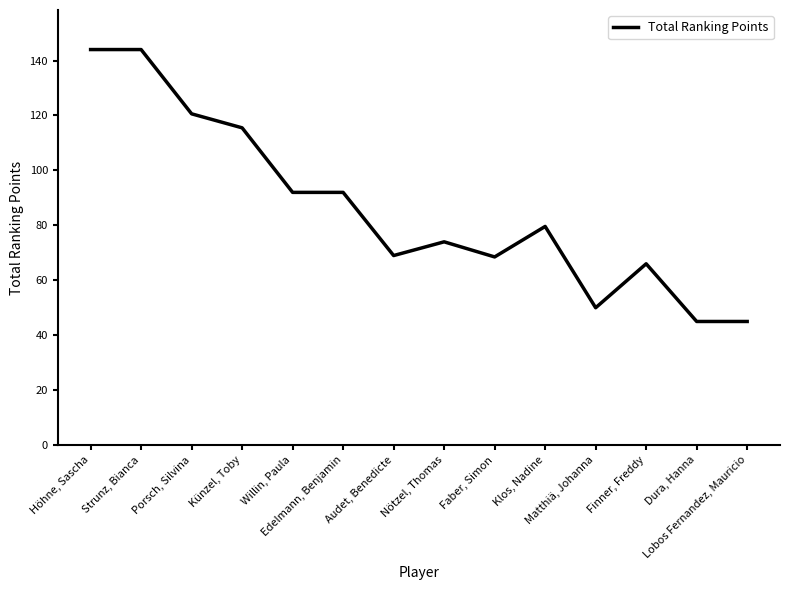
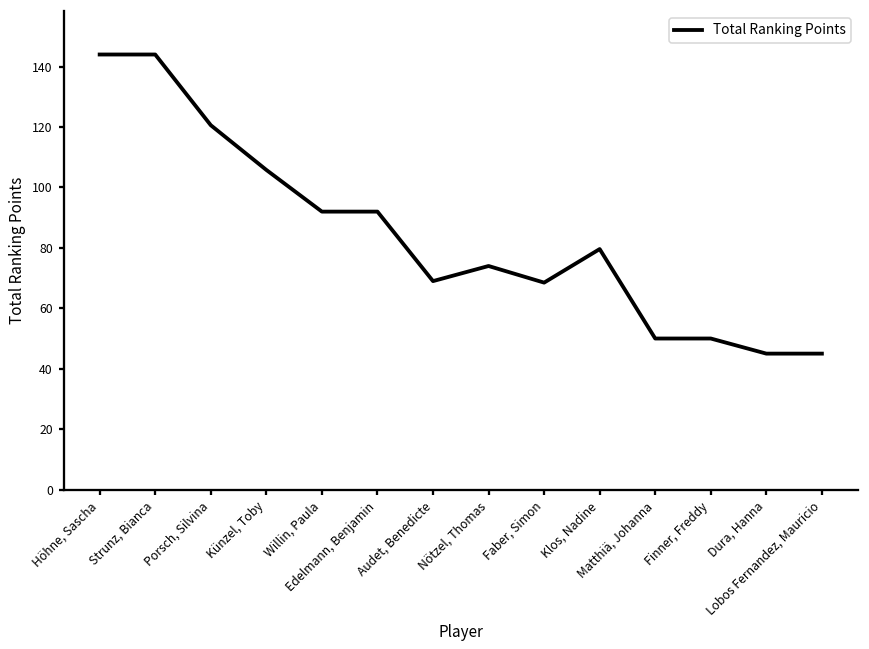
Künzel, Toby: 116 -> 106
Finner, Freddy: 66 -> 50
